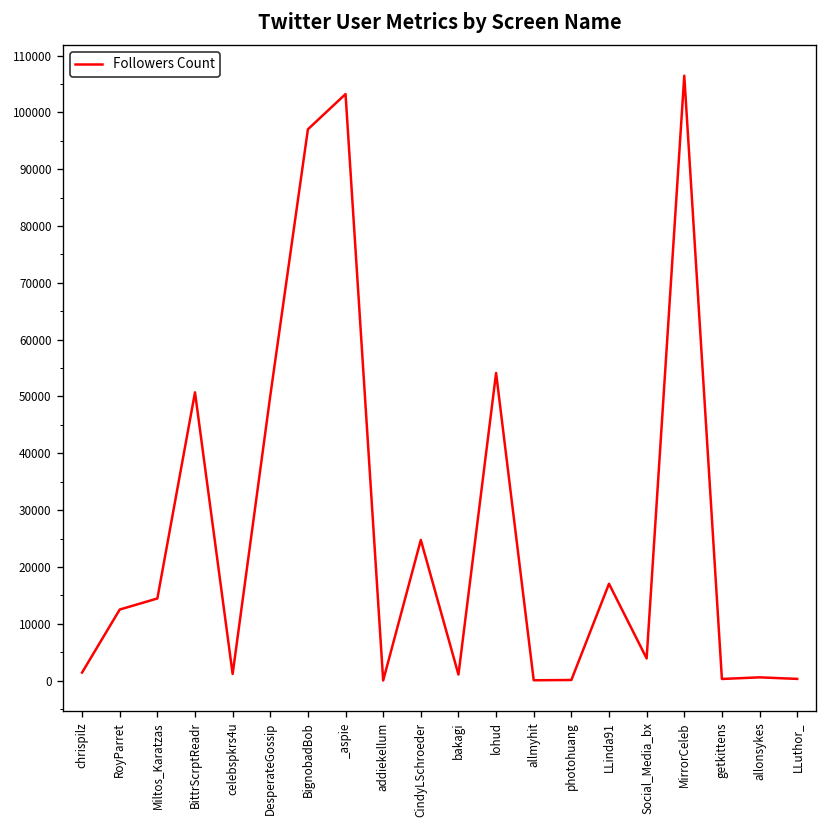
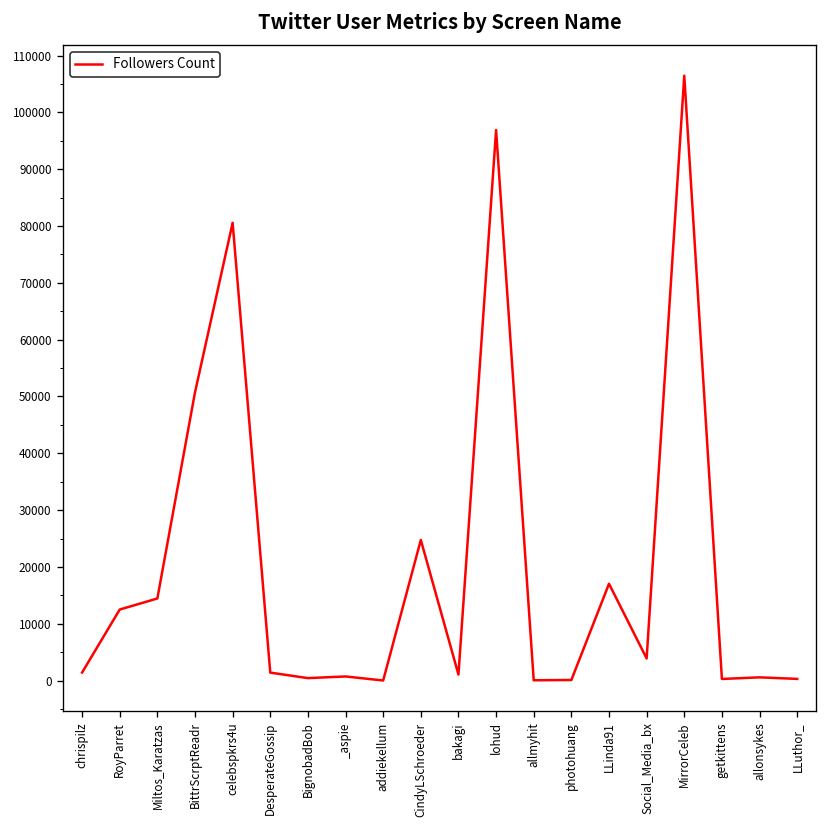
celebspkrs4u: 1000 -> 81000
DesperateGossip: 50000 -> 1000
BignobadBob: 97000 -> 0
_aspie: 103000 -> 1000
lohud: 54000 -> 97000
